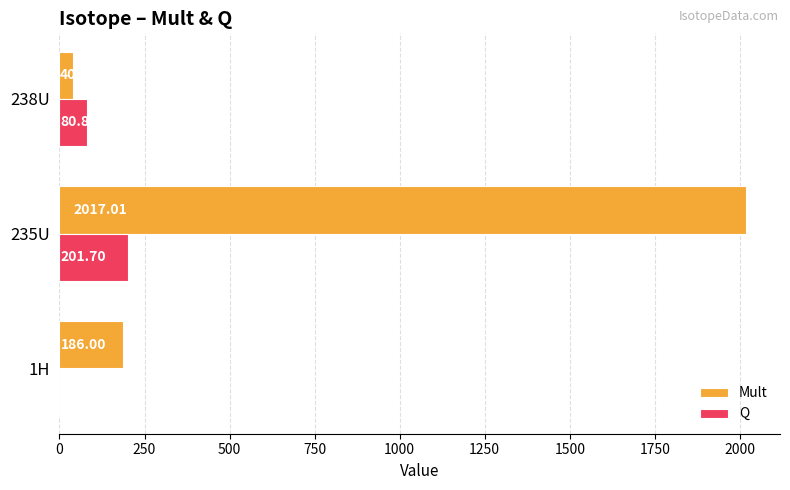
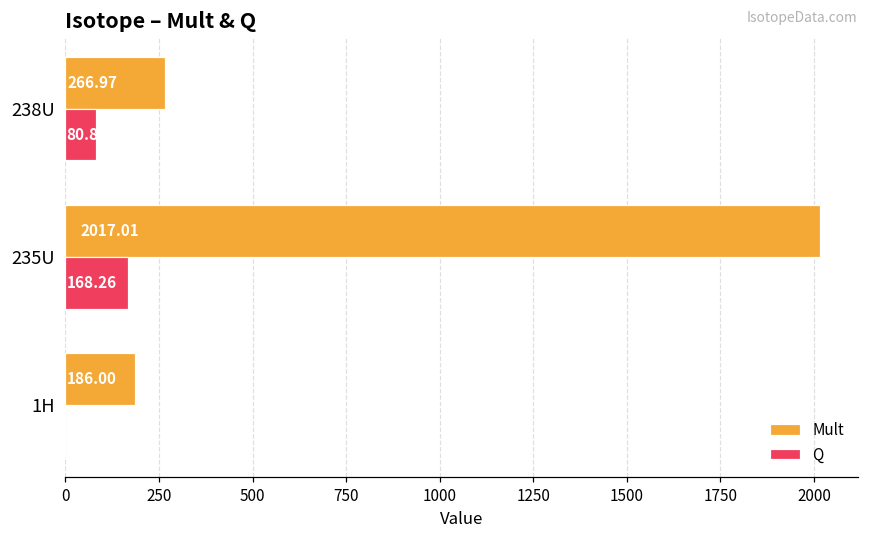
Mult, 238U: 40 -> 270
Q, 235U: 201.70 -> 168.26
